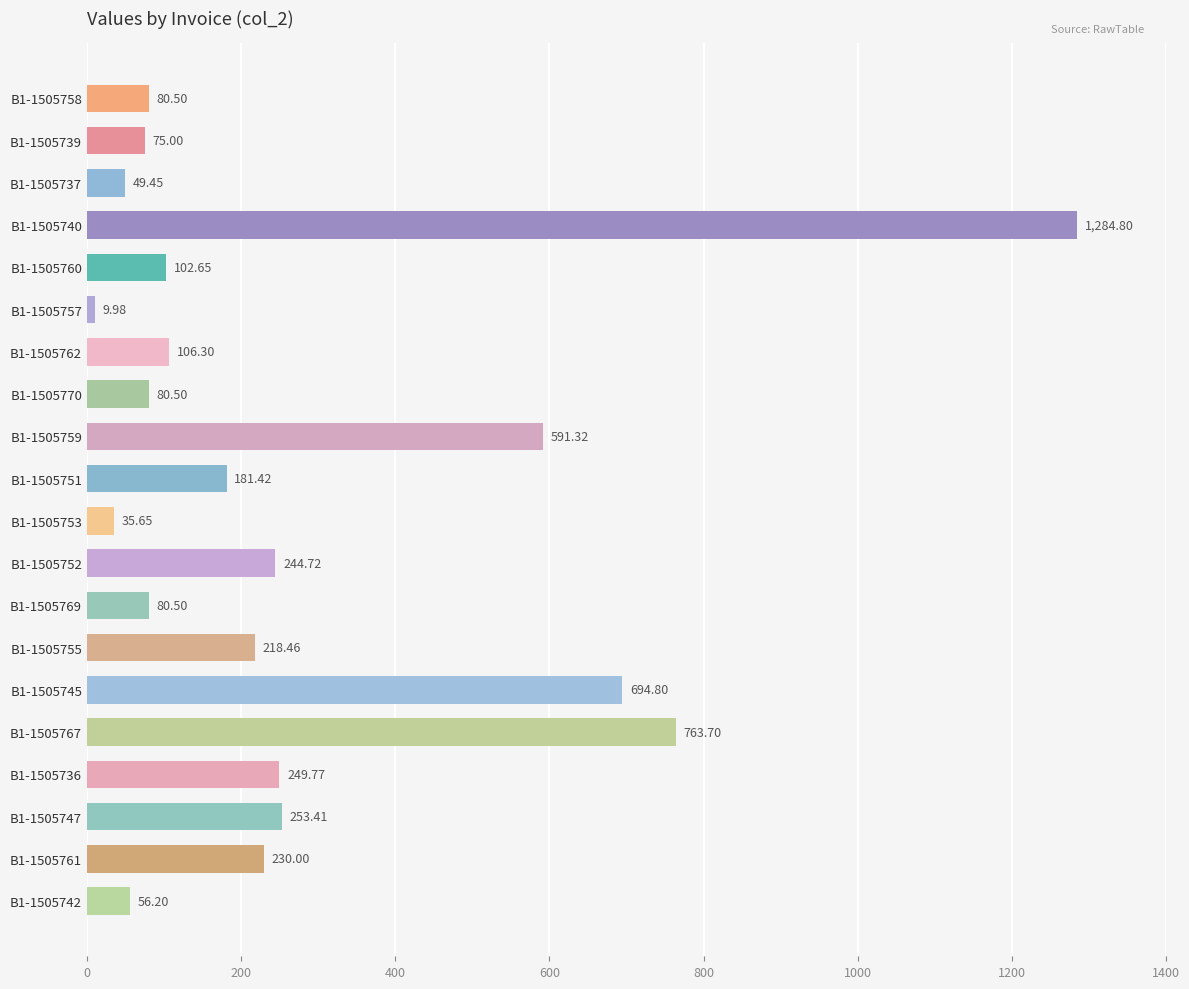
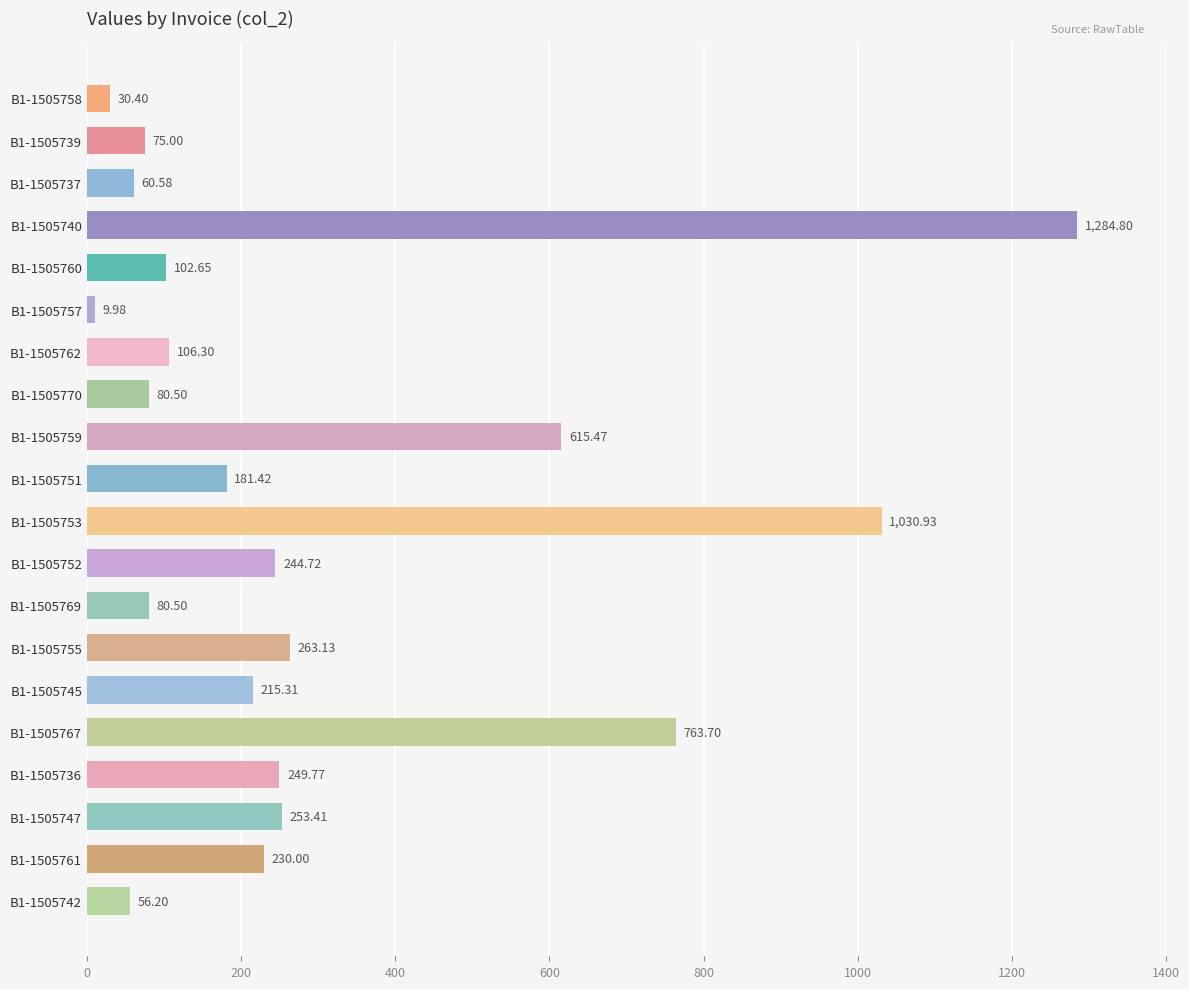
B1-1505758: 80.50 -> 30.40
B1-1505737: 49.45 -> 60.58
B1-1505759: 591.32 -> 615.47
B1-1505753: 35.65 -> 1,030.93
B1-1505755: 218.46 -> 263.13
B1-1505745: 694.80 -> 215.31
